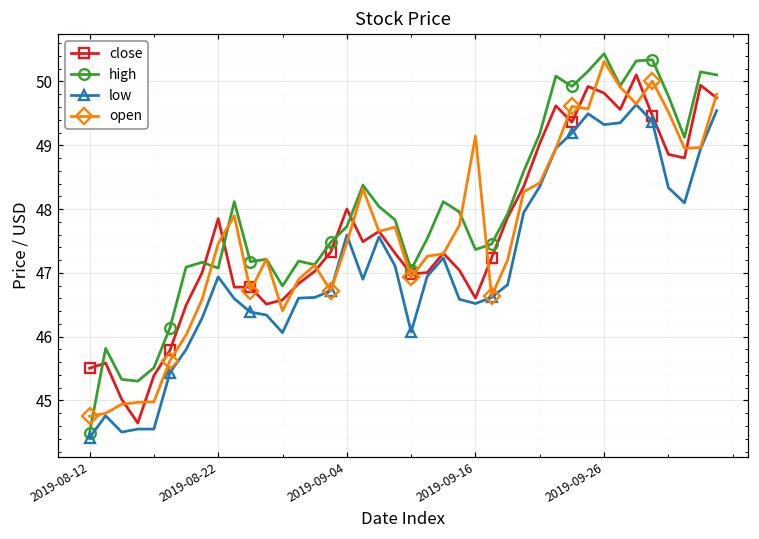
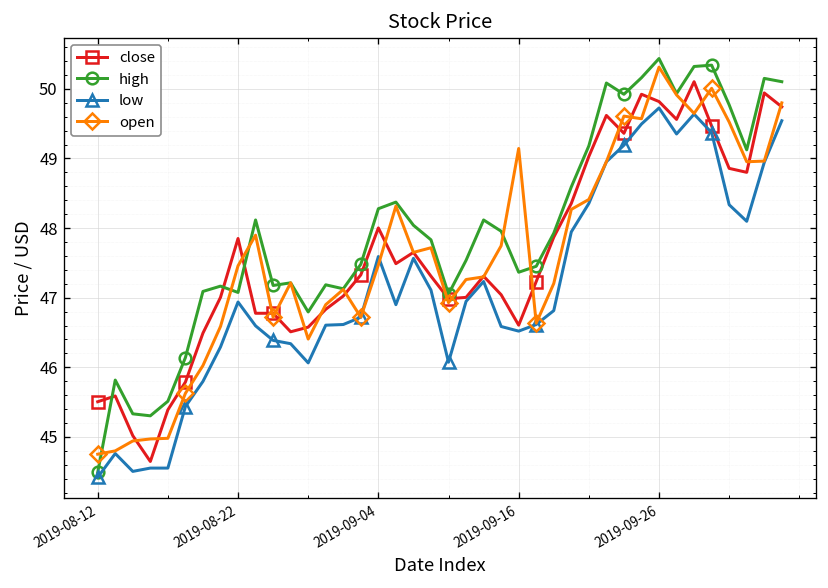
high, 2019-09-04: 47.7 -> 48.3
low, 2019-09-26: 49.3 -> 49.7
